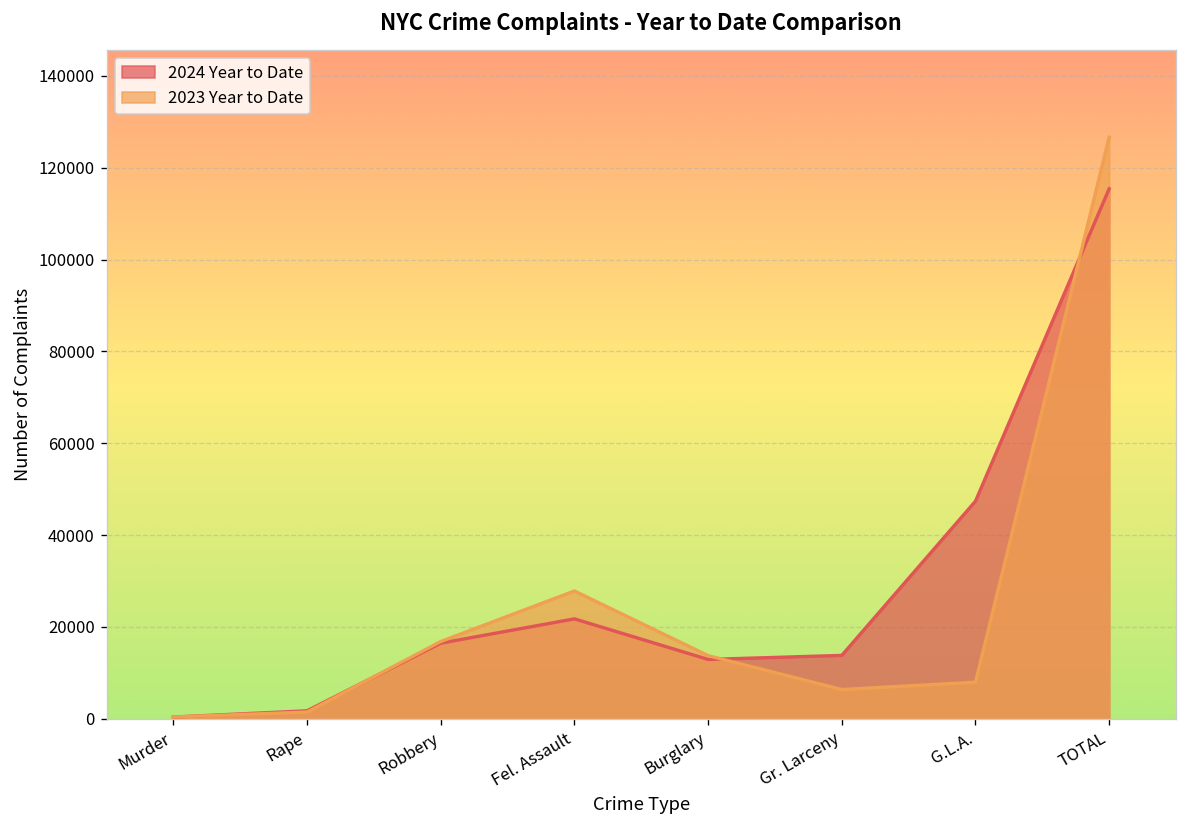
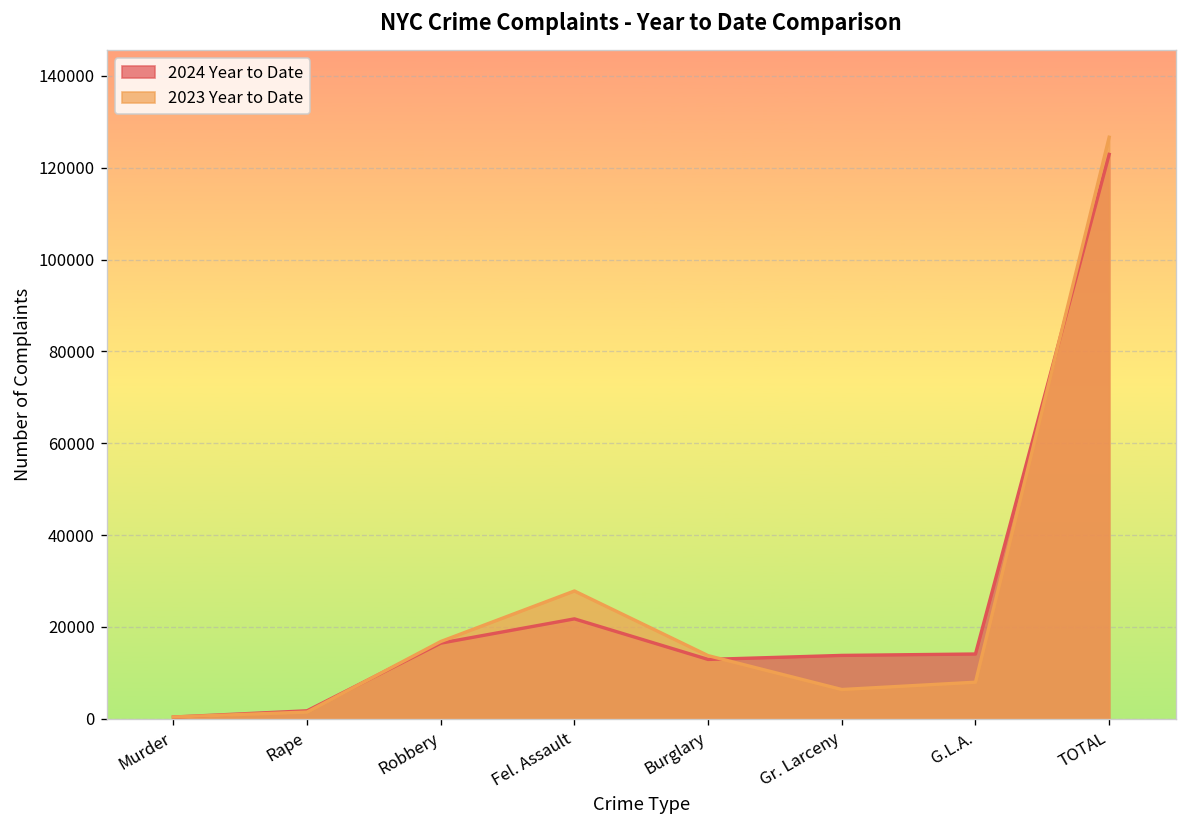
2024 Year to Date, G.L.A.: 47000 -> 14000
2024 Year to Date, TOTAL: 115000 -> 123000
